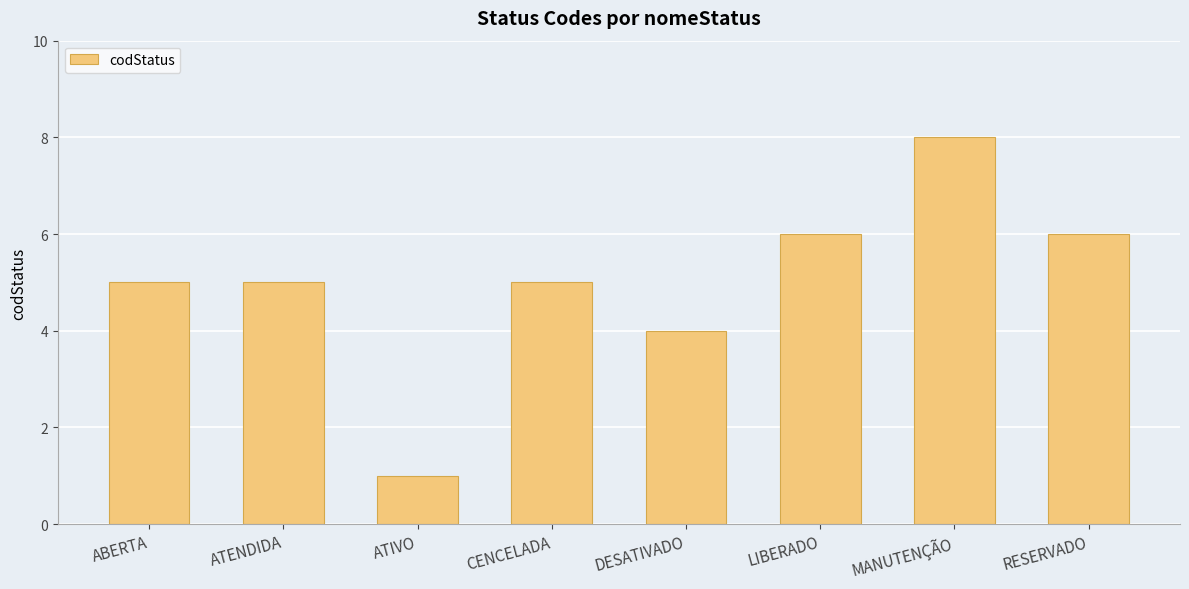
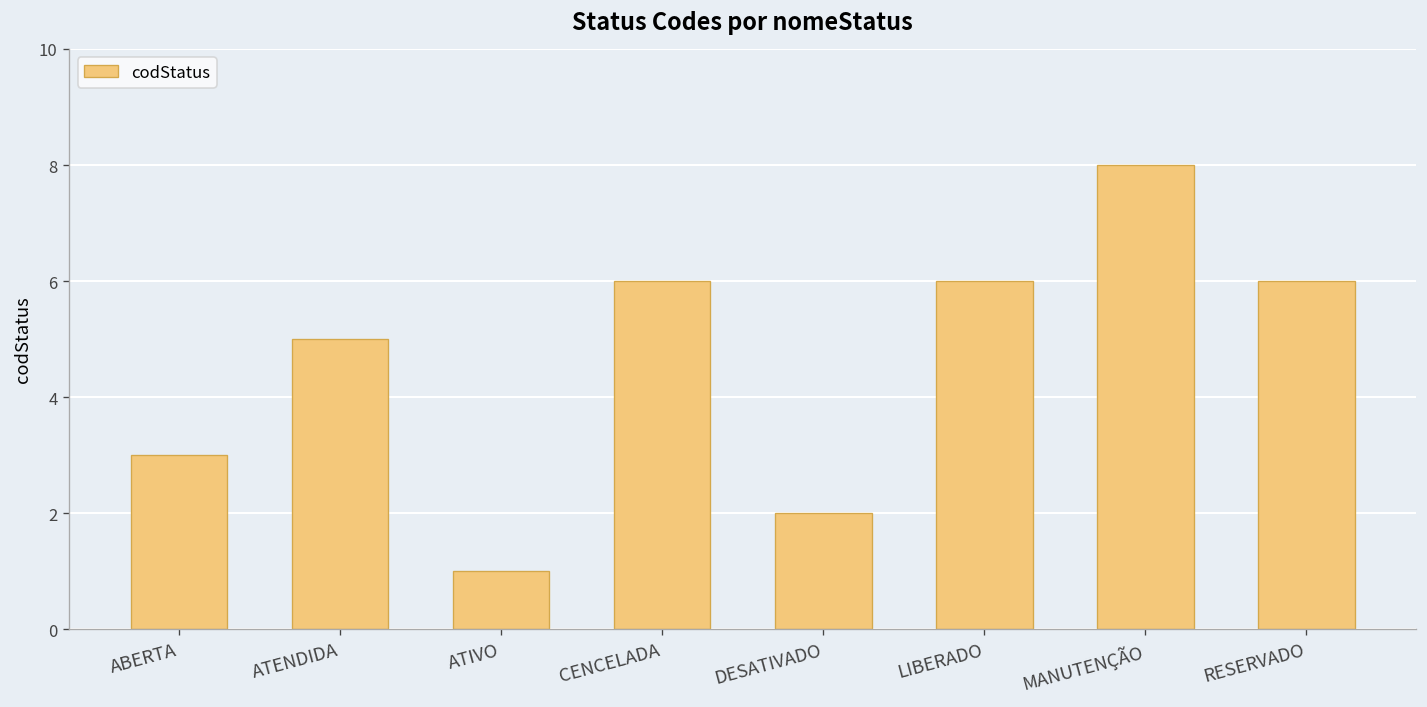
ABERTA: 5 -> 3
CENCELADA: 5 -> 6
DESATIVADO: 4 -> 2
